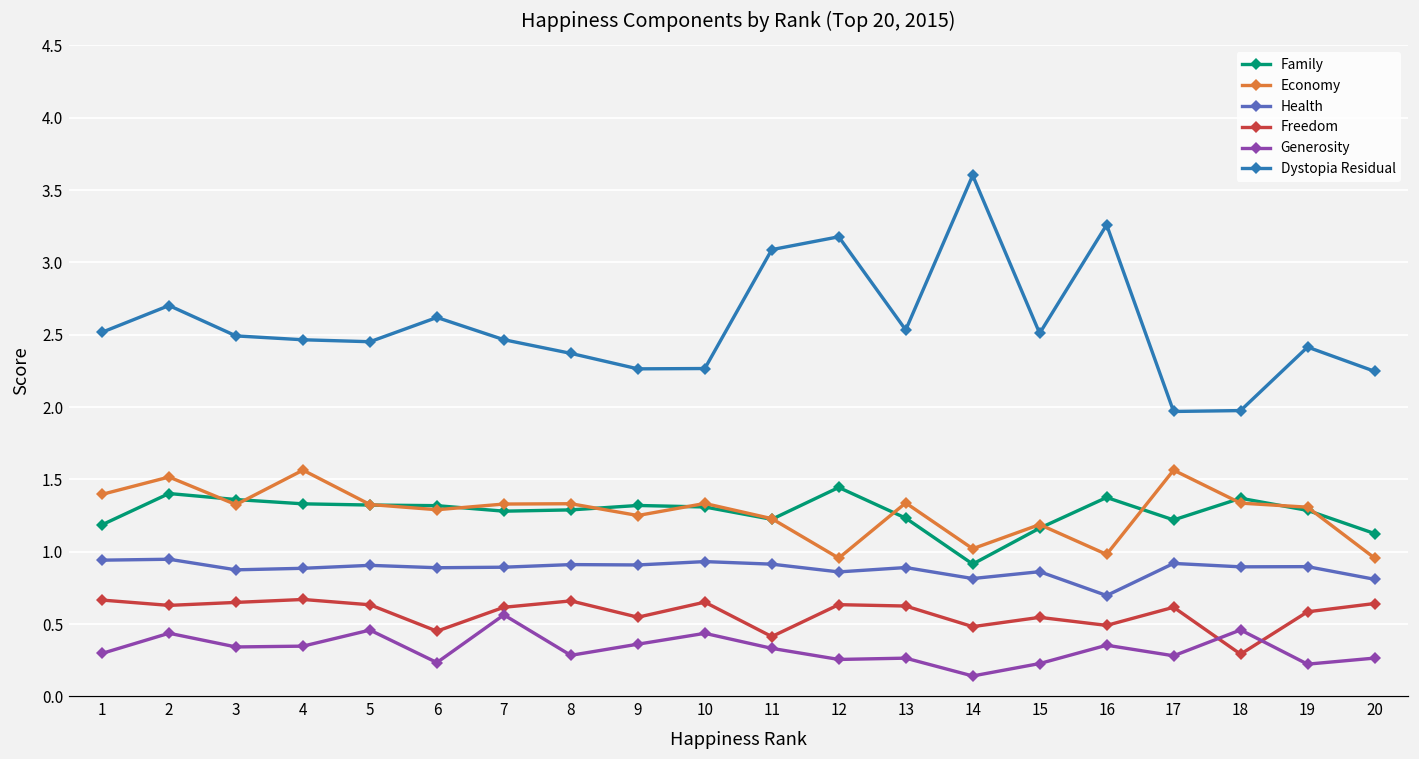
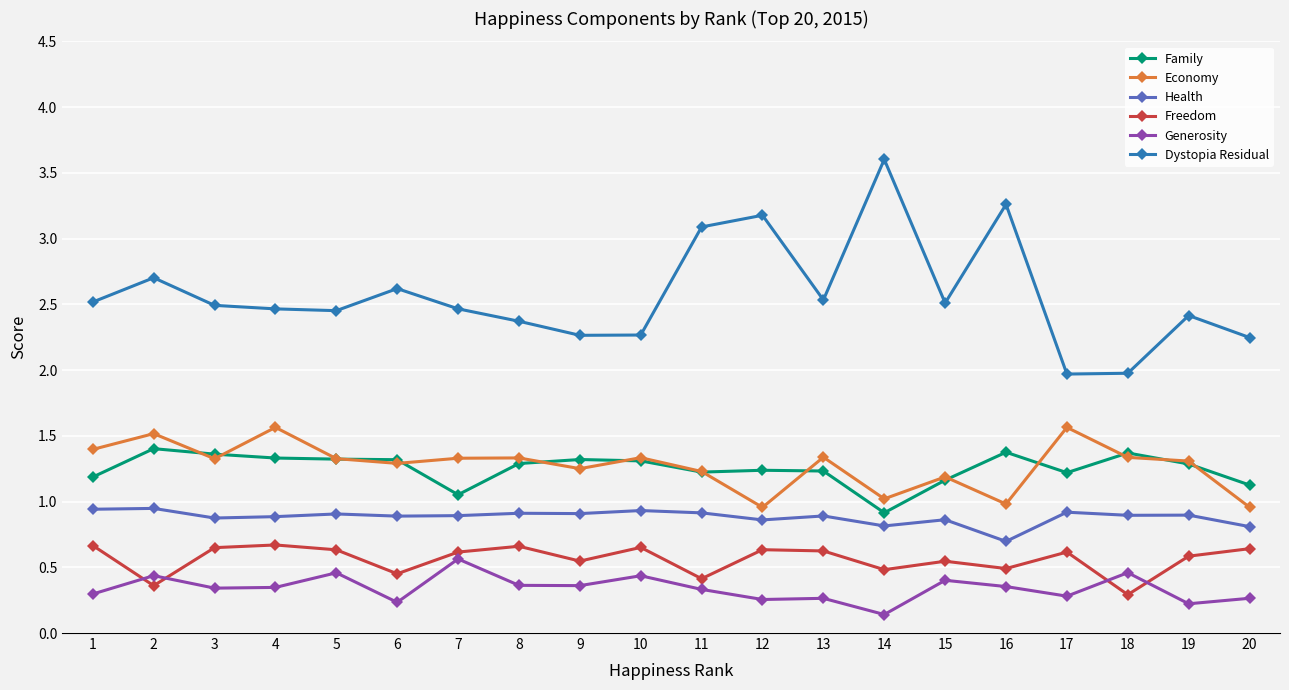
Freedom, 2: 0.63 -> 0.36
Family, 7: 1.28 -> 1.05
Generosity, 8: 0.28 -> 0.36
Family, 12: 1.44 -> 1.24
Generosity, 15: 0.23 -> 0.40
